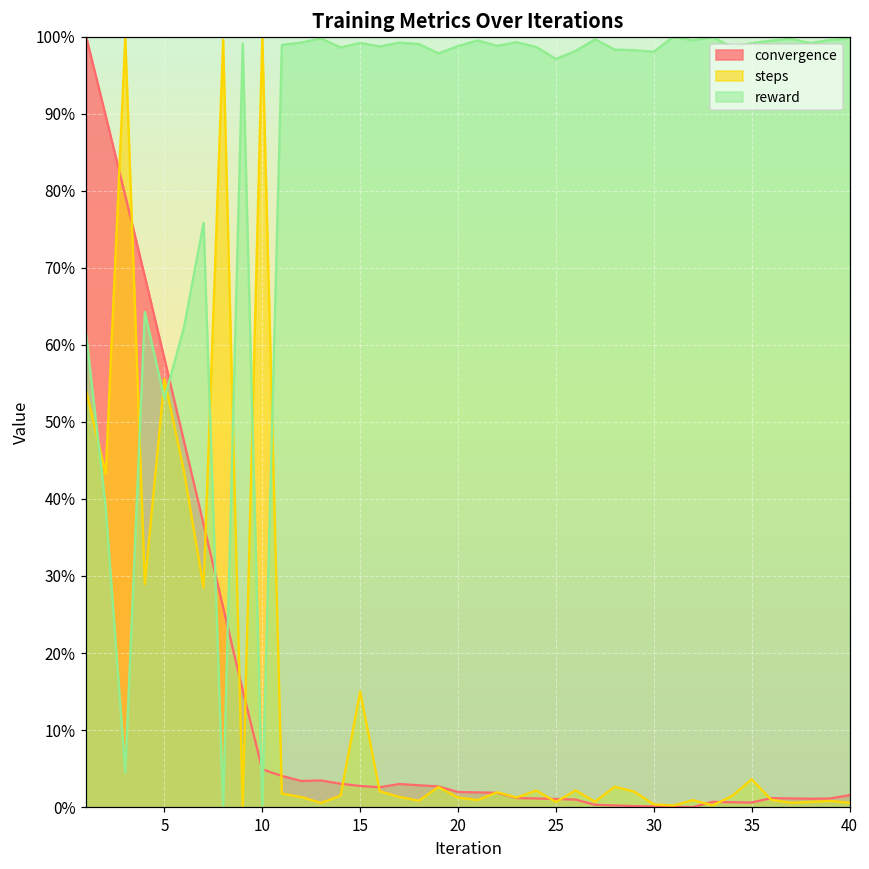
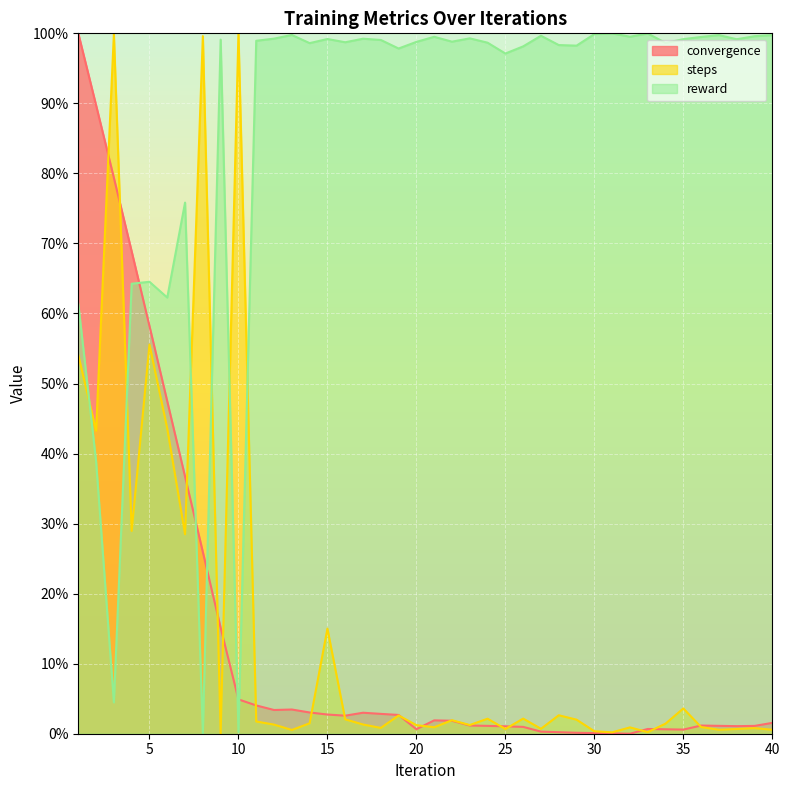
reward, 5: 53% -> 65%
convergence, 20: 2% -> 1%
reward, 30: 98% -> 100%
